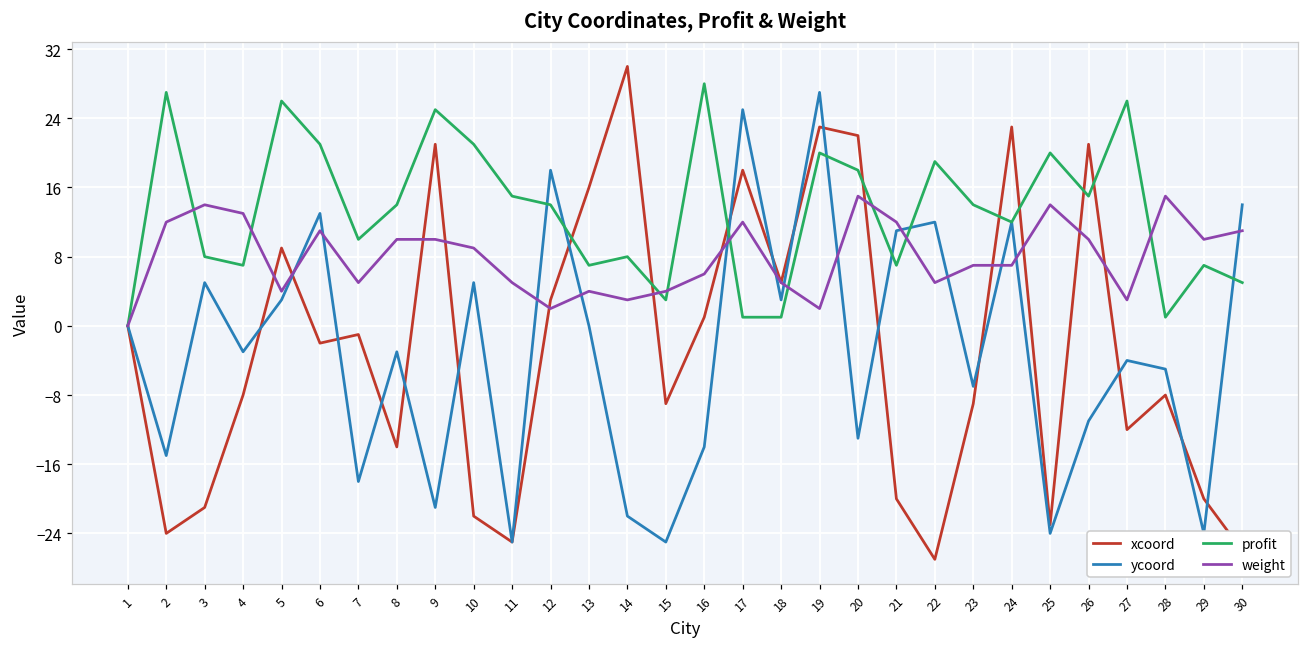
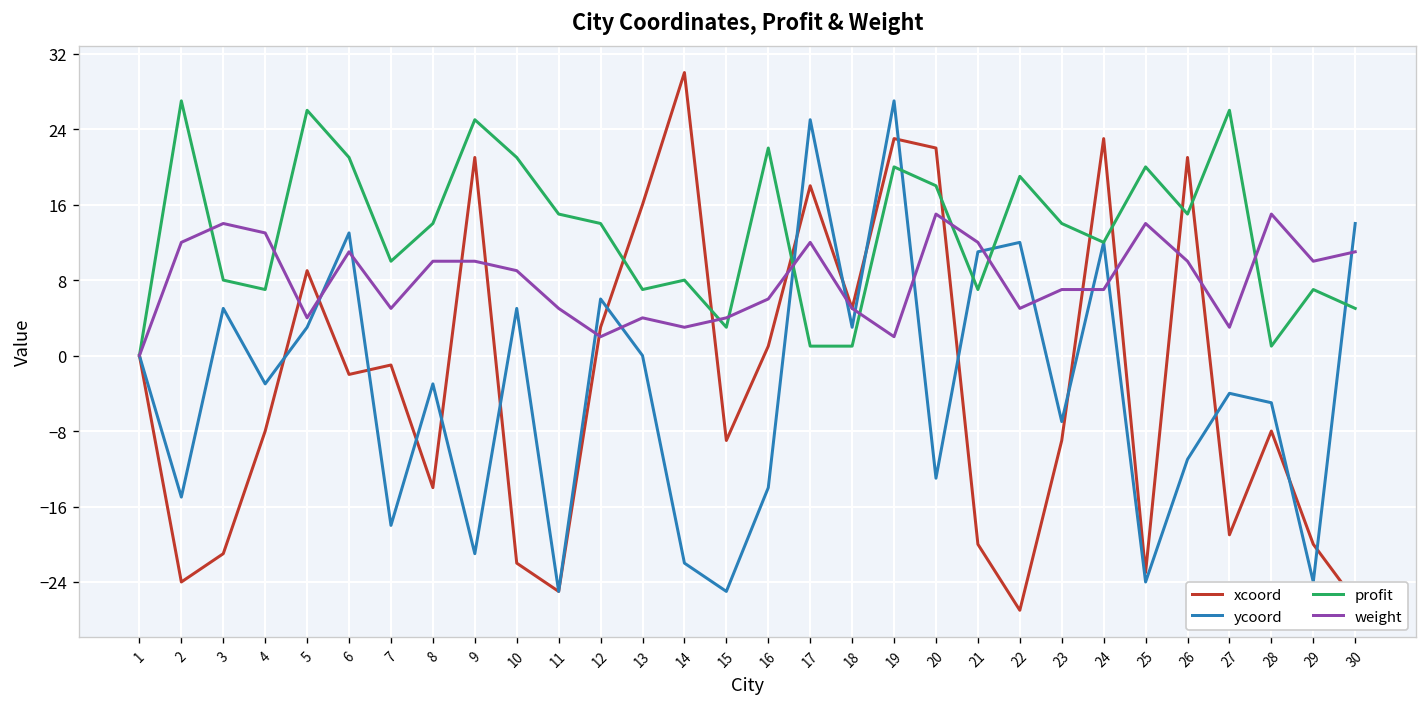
ycoord, 12: 18 -> 6
profit, 16: 28 -> 22
xcoord, 27: -12 -> -19
